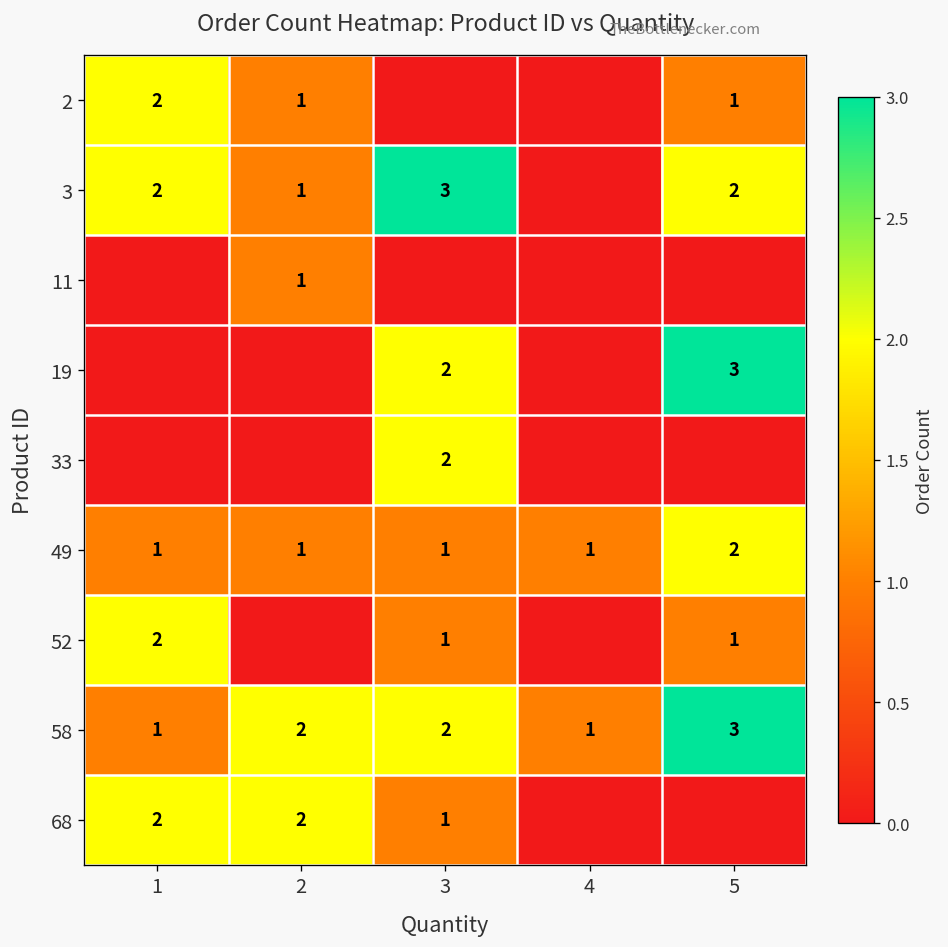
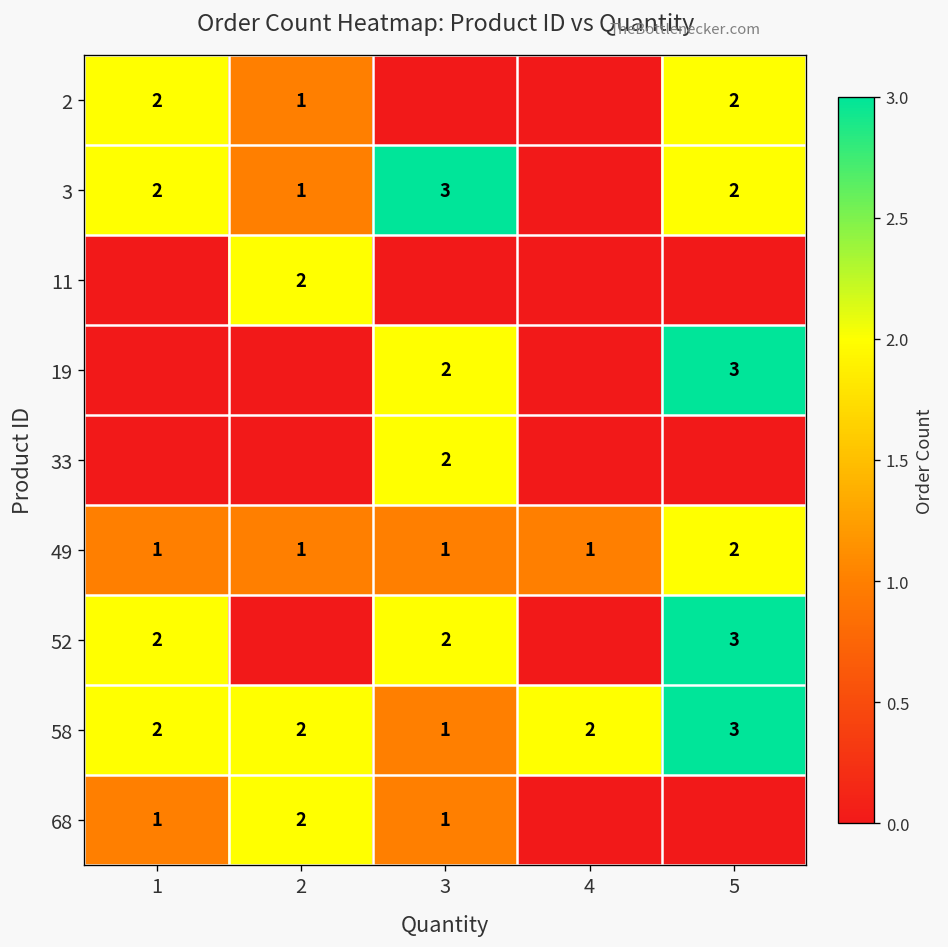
2, 5: 1 -> 2
11, 2: 1 -> 2
52, 3: 1 -> 2
52, 5: 1 -> 3
58, 1: 1 -> 2
58, 3: 2 -> 1
58, 4: 1 -> 2
68, 1: 2 -> 1
